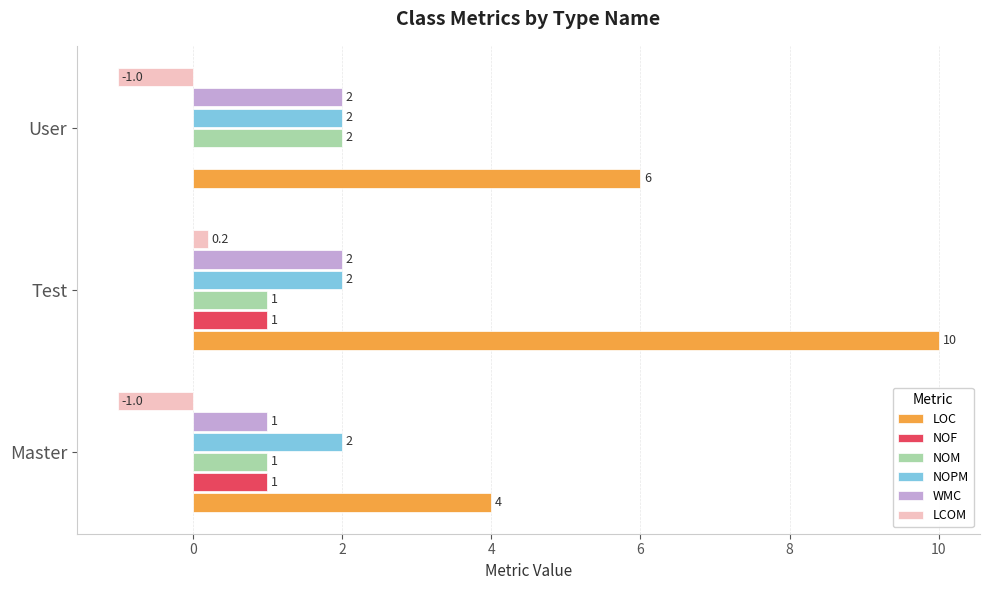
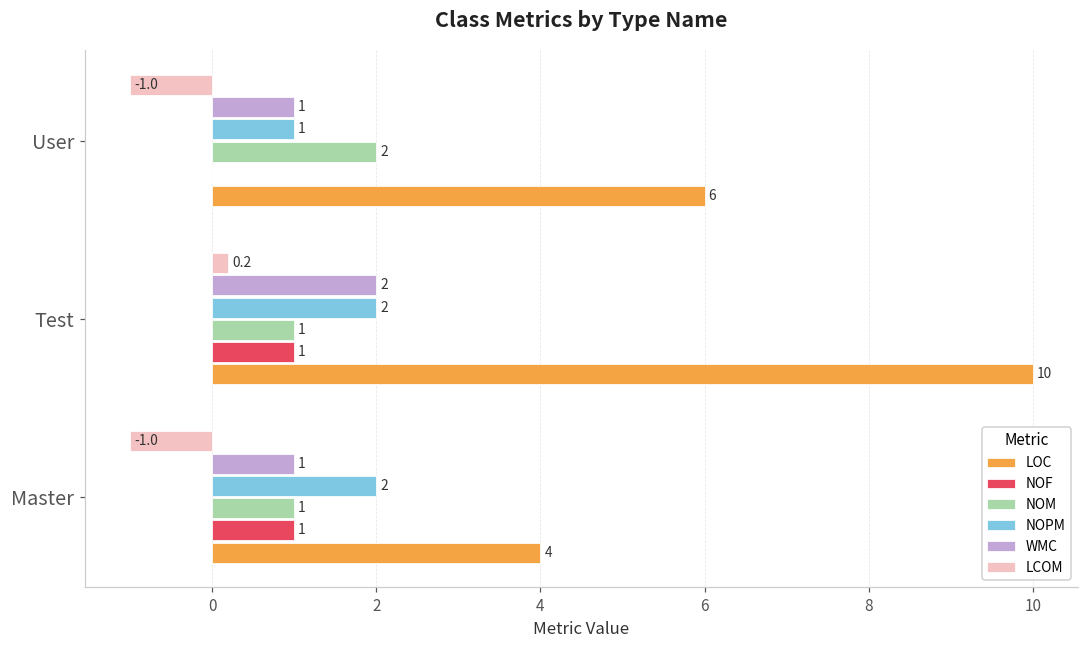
WMC, User: 2 -> 1
NOPM, User: 2 -> 1
